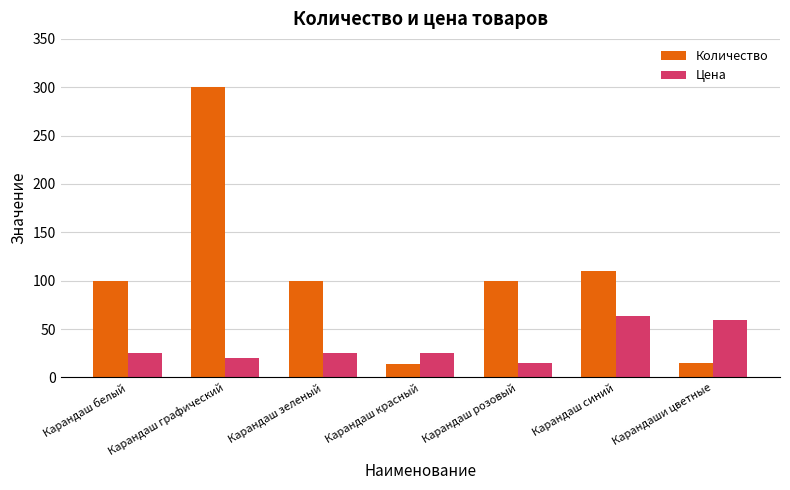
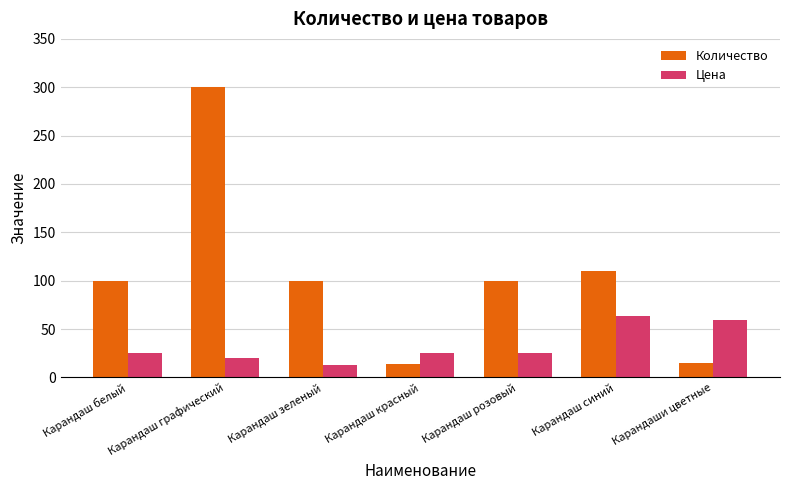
Цена, Карандаш зеленый: 30 -> 10
Цена, Карандаш розовый: 20 -> 30
